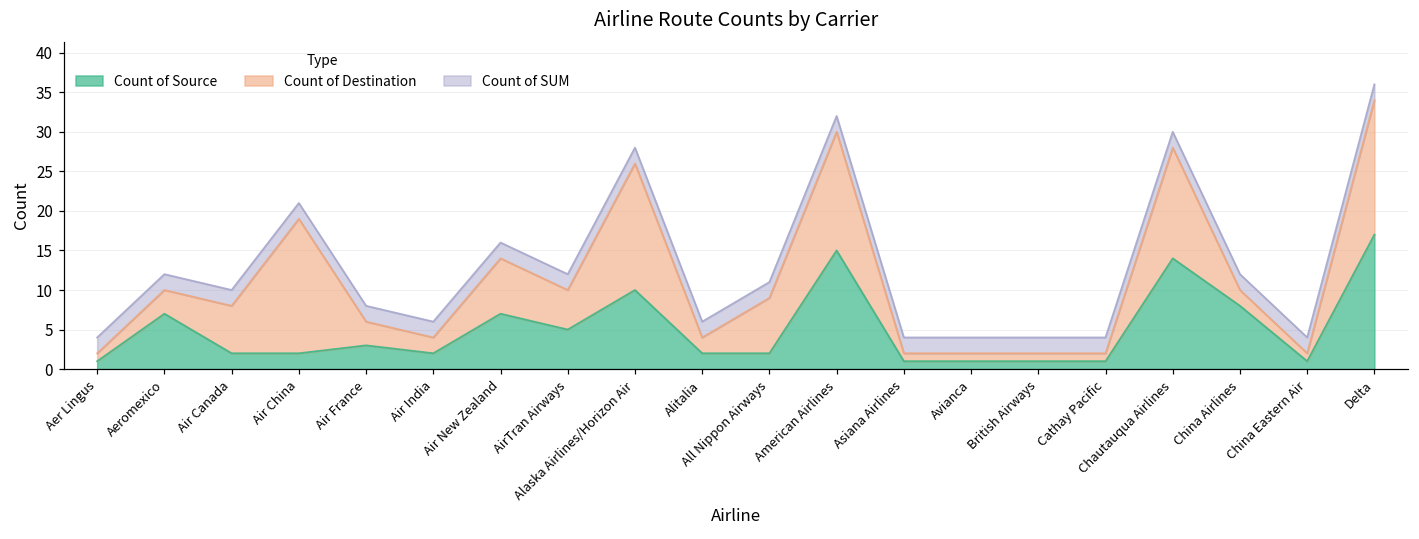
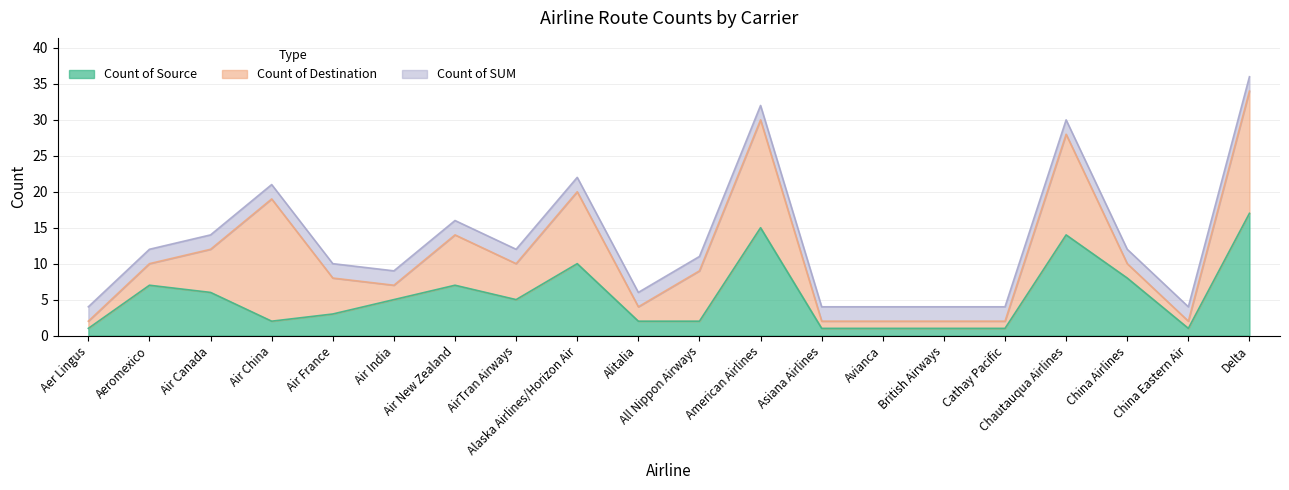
Count of Source, Air Canada: 2 -> 6
Count of Destination, Air France: 3 -> 5
Count of Source, Air India: 2 -> 5
Count of Destination, Alaska Airlines/Horizon Air: 16 -> 10
